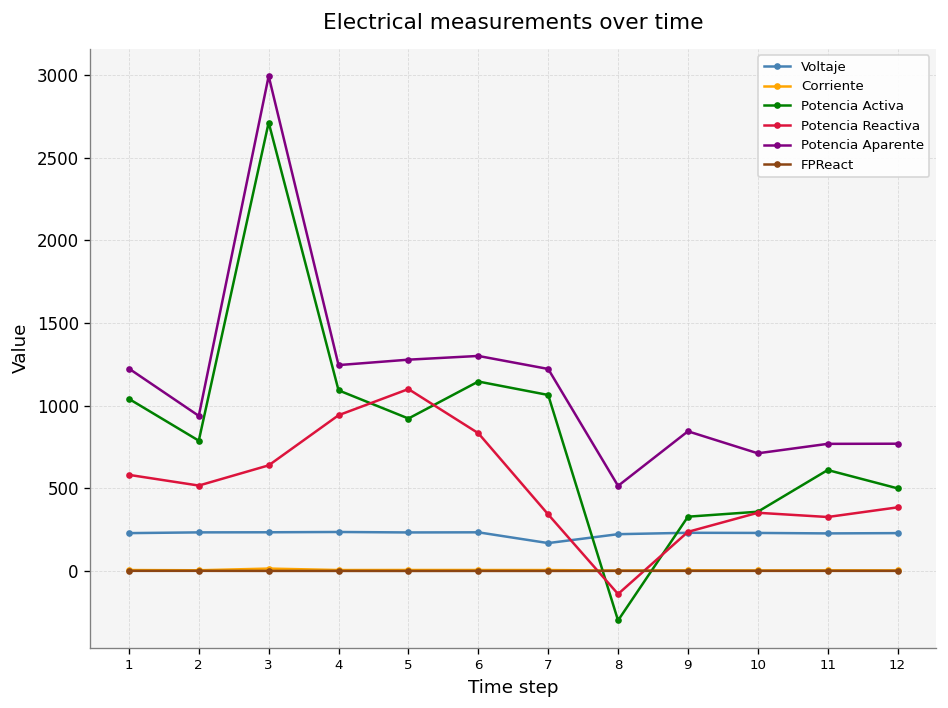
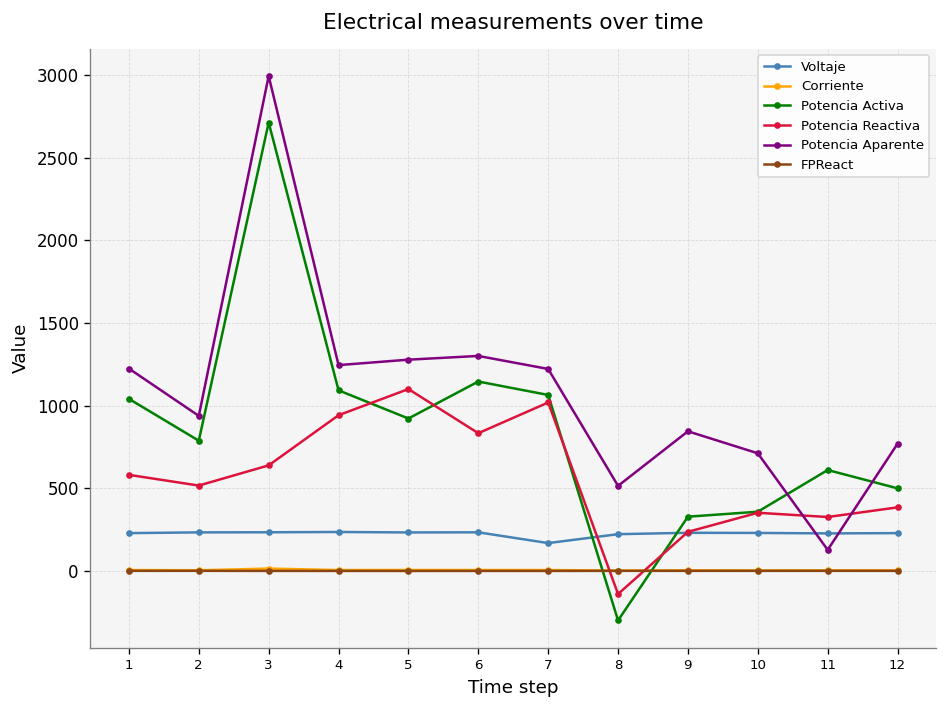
Potencia Reactiva, 7: 340 -> 1020
Potencia Aparente, 11: 770 -> 130
